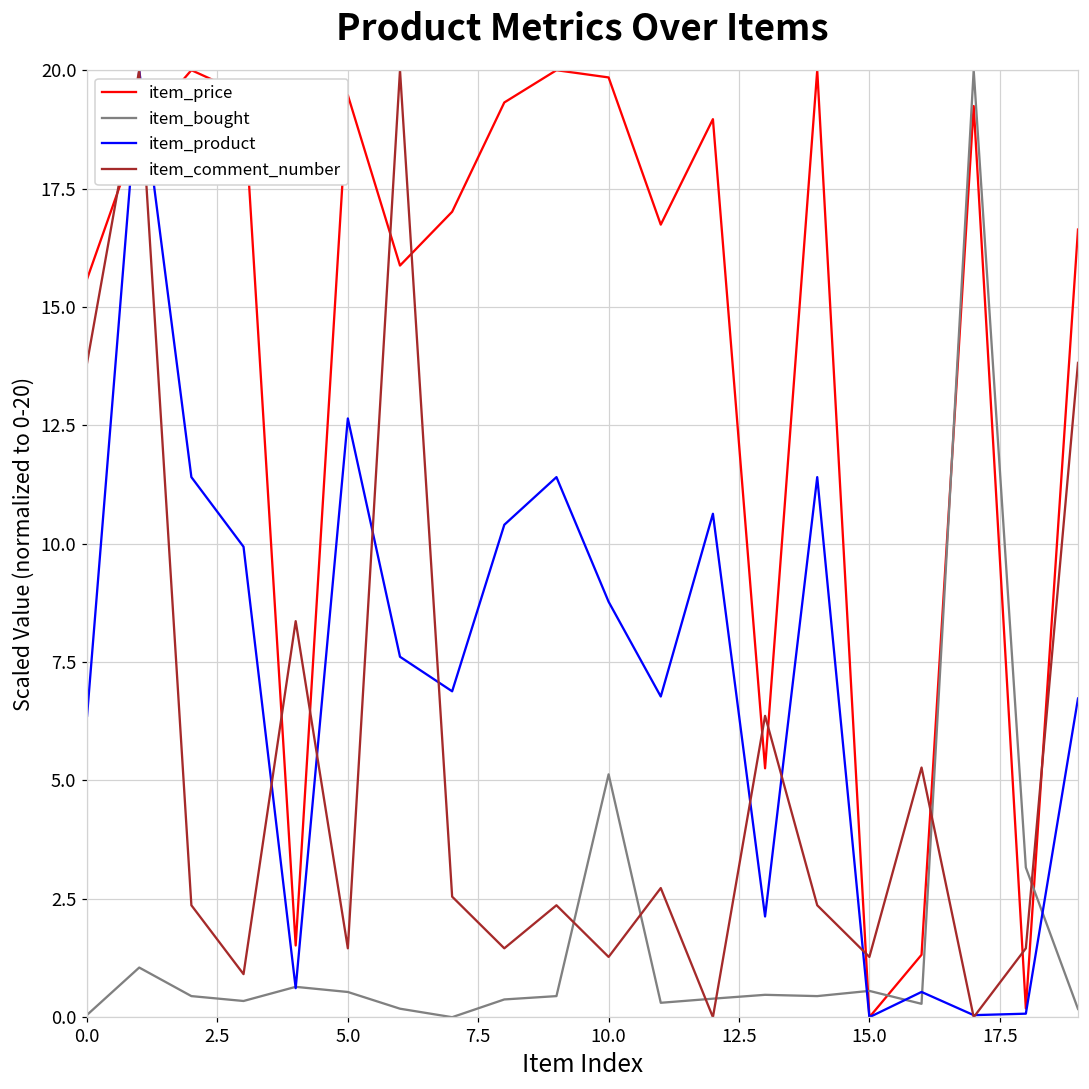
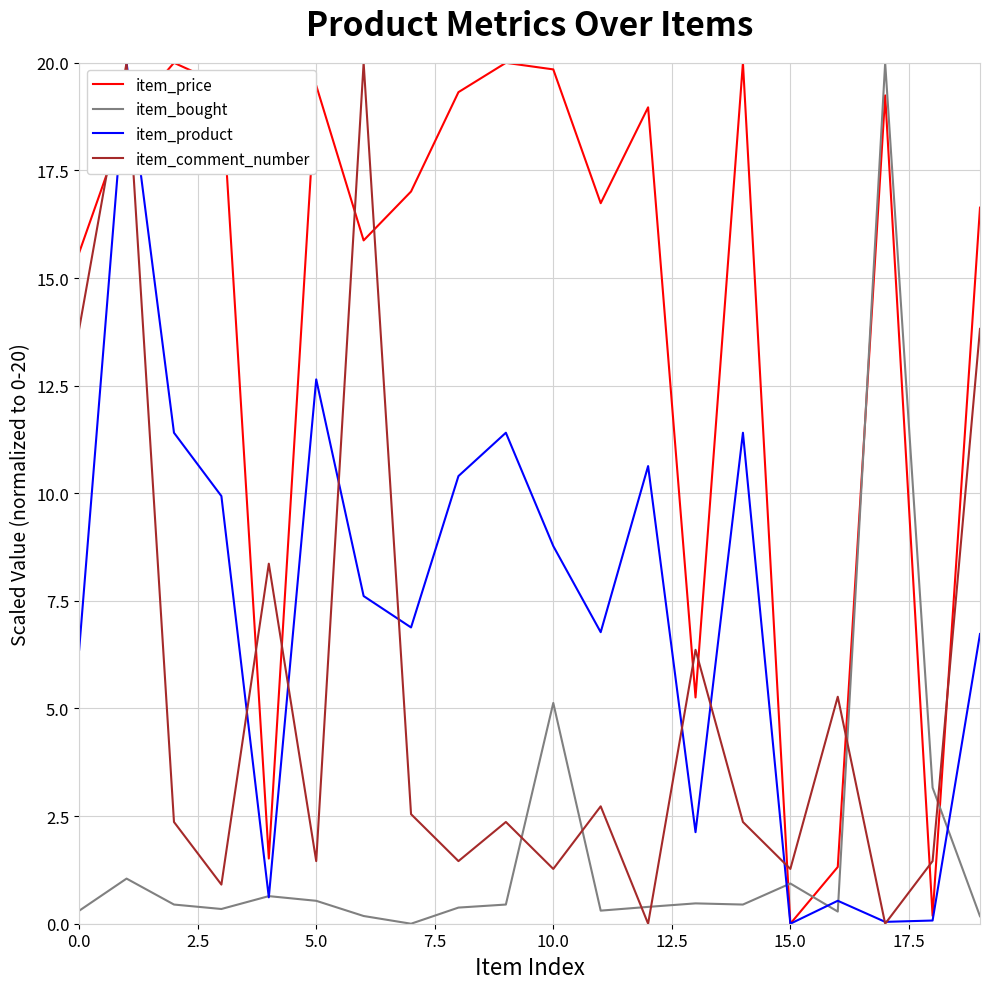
item_bought, 0.0: 0.0 -> 0.3
item_bought, 15.0: 0.6 -> 0.9
